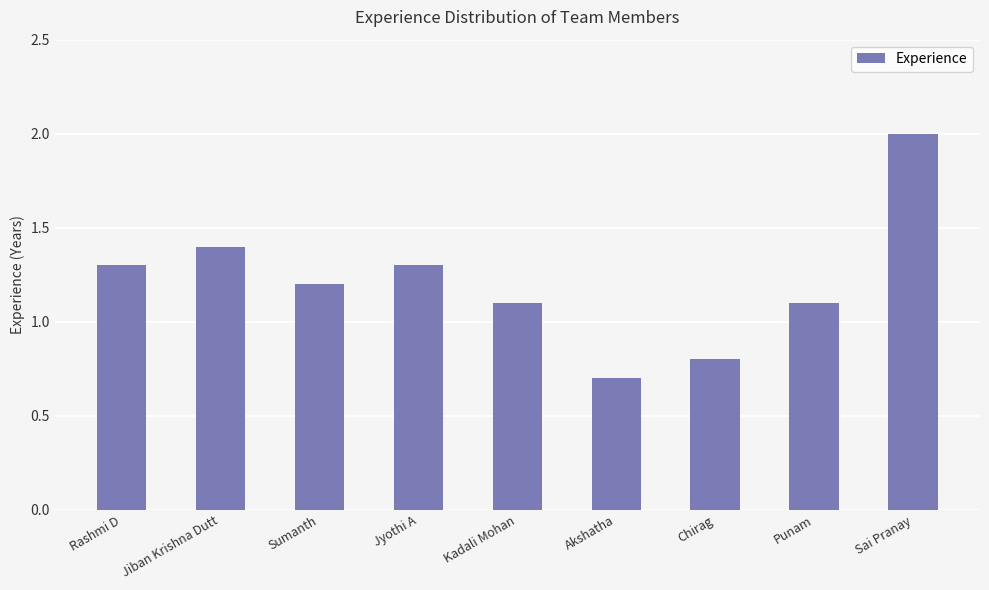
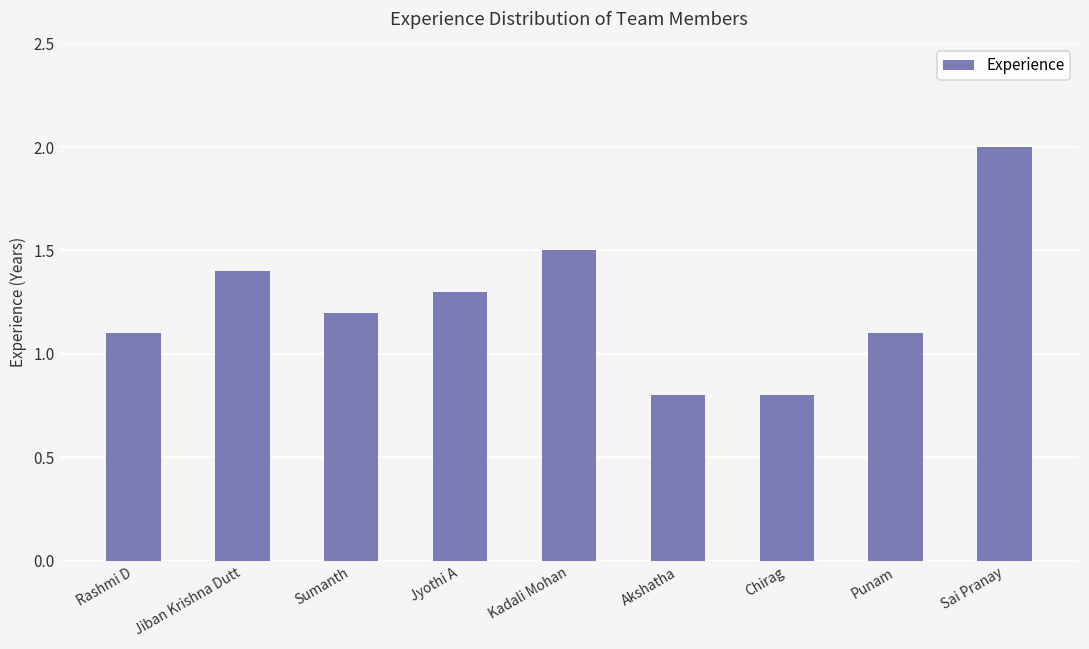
Rashmi D: 1.3 -> 1.1
Kadali Mohan: 1.1 -> 1.5
Akshatha: 0.7 -> 0.8
